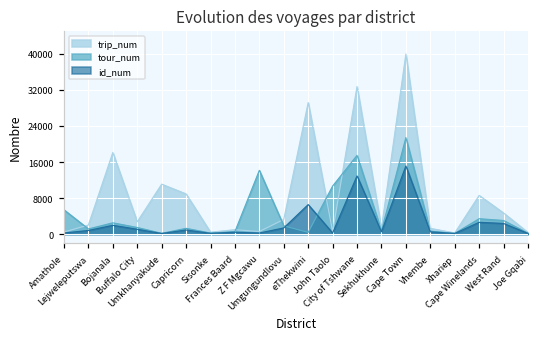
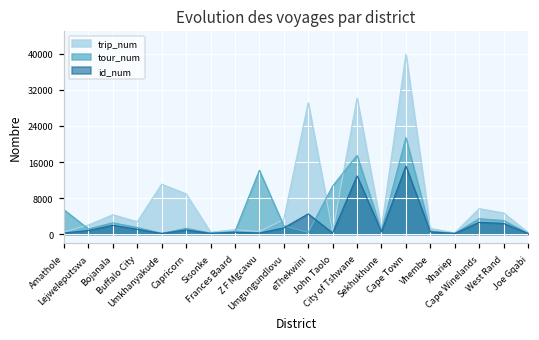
trip_num, Bojanala: 18000 -> 4000
id_num, eThekwini: 7000 -> 4000
trip_num, City of Tshwane: 33000 -> 30000
trip_num, Cape Winelands: 9000 -> 6000
